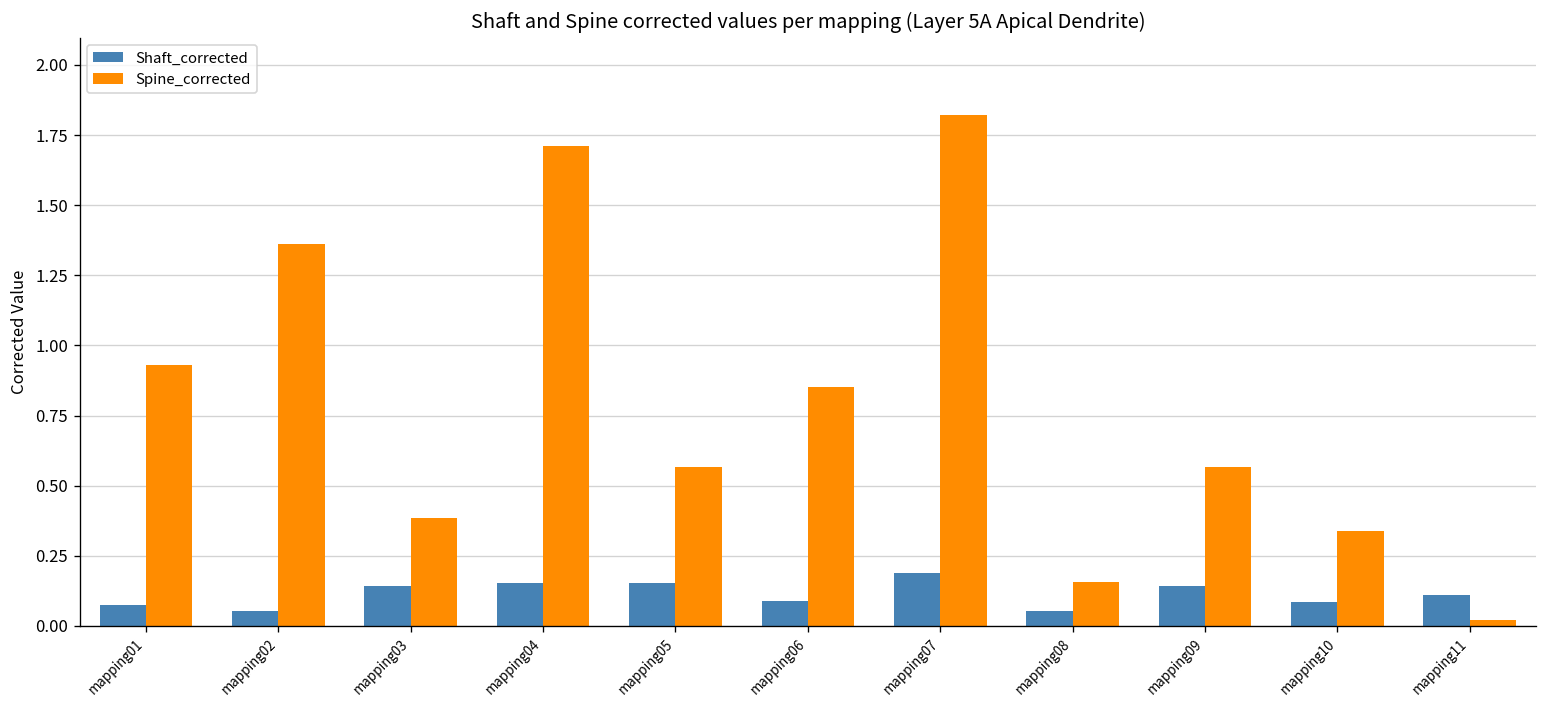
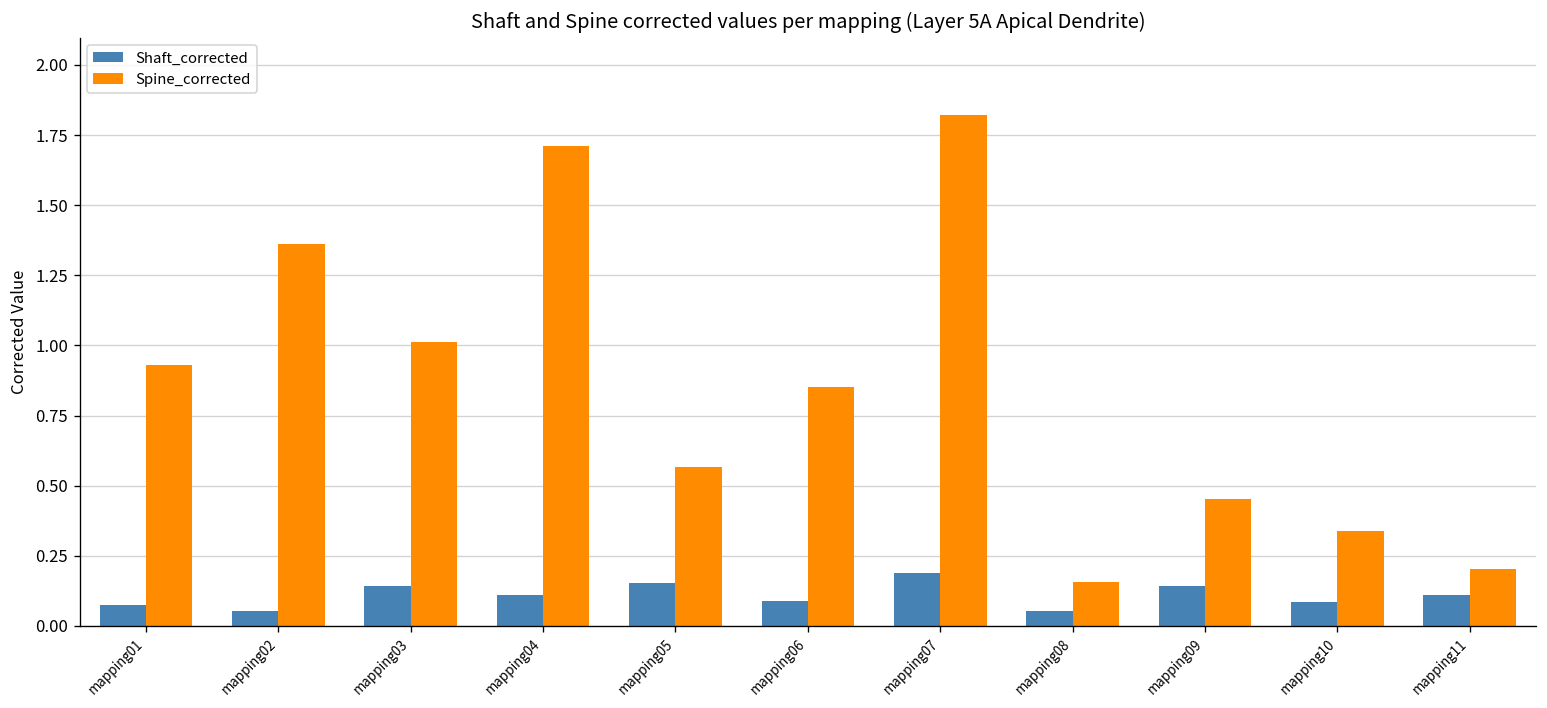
Spine_corrected, mapping03: 0.38 -> 1.01
Shaft_corrected, mapping04: 0.15 -> 0.11
Spine_corrected, mapping09: 0.57 -> 0.45
Spine_corrected, mapping11: 0.02 -> 0.20
